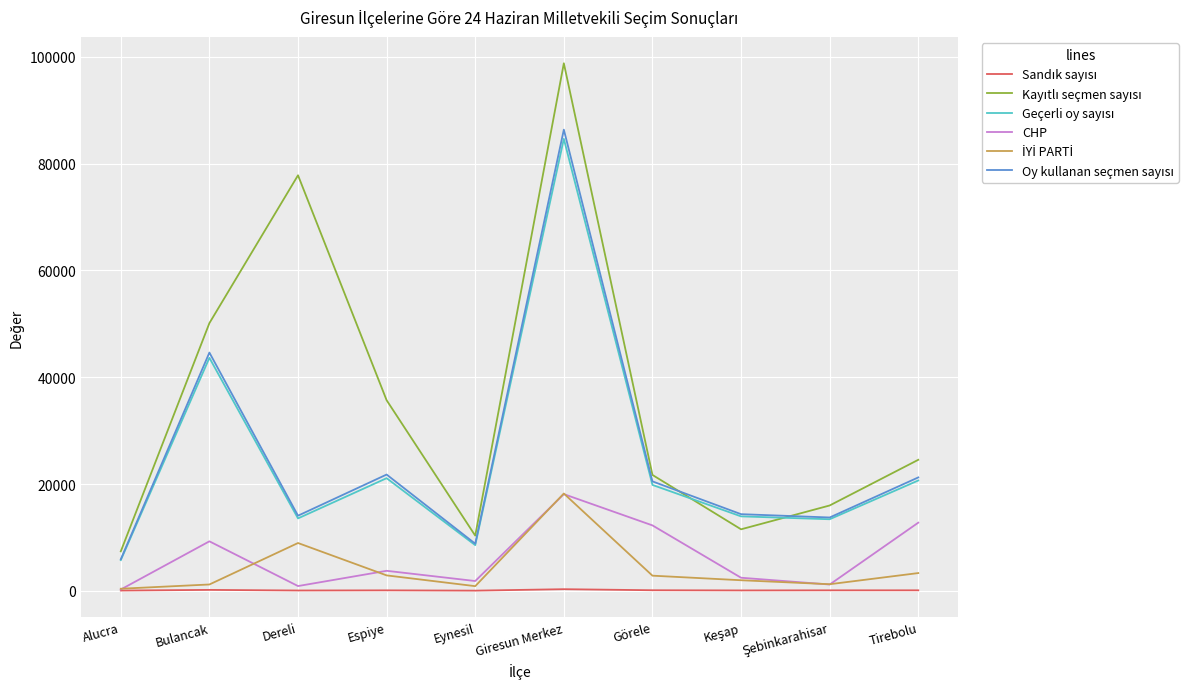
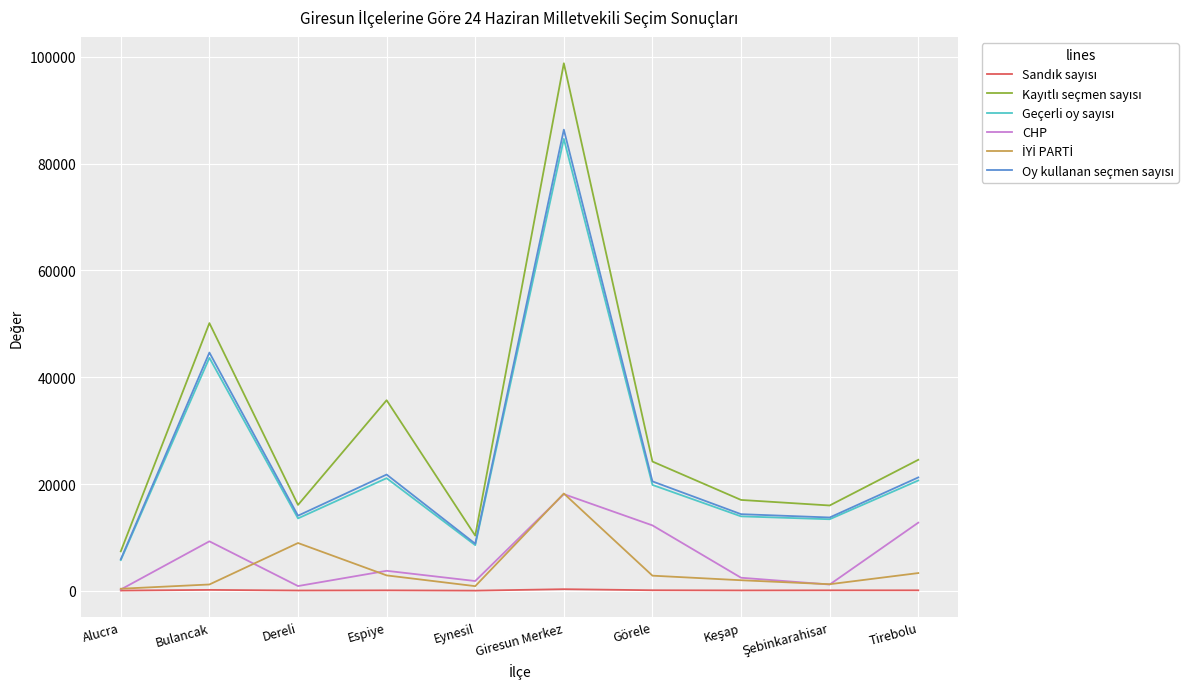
Kayıtlı seçmen sayısı, Dereli: 78000 -> 16000
Kayıtlı seçmen sayısı, Görele: 22000 -> 24000
Kayıtlı seçmen sayısı, Keşap: 12000 -> 17000
